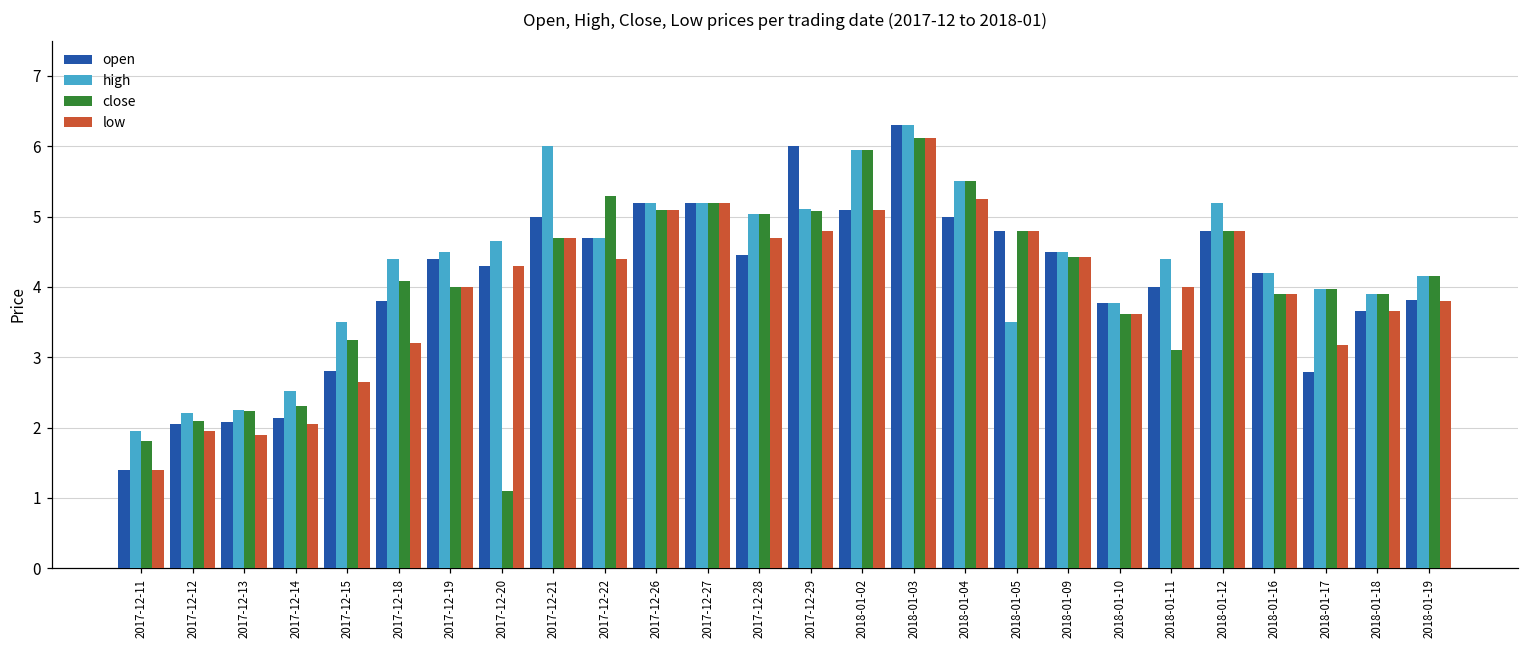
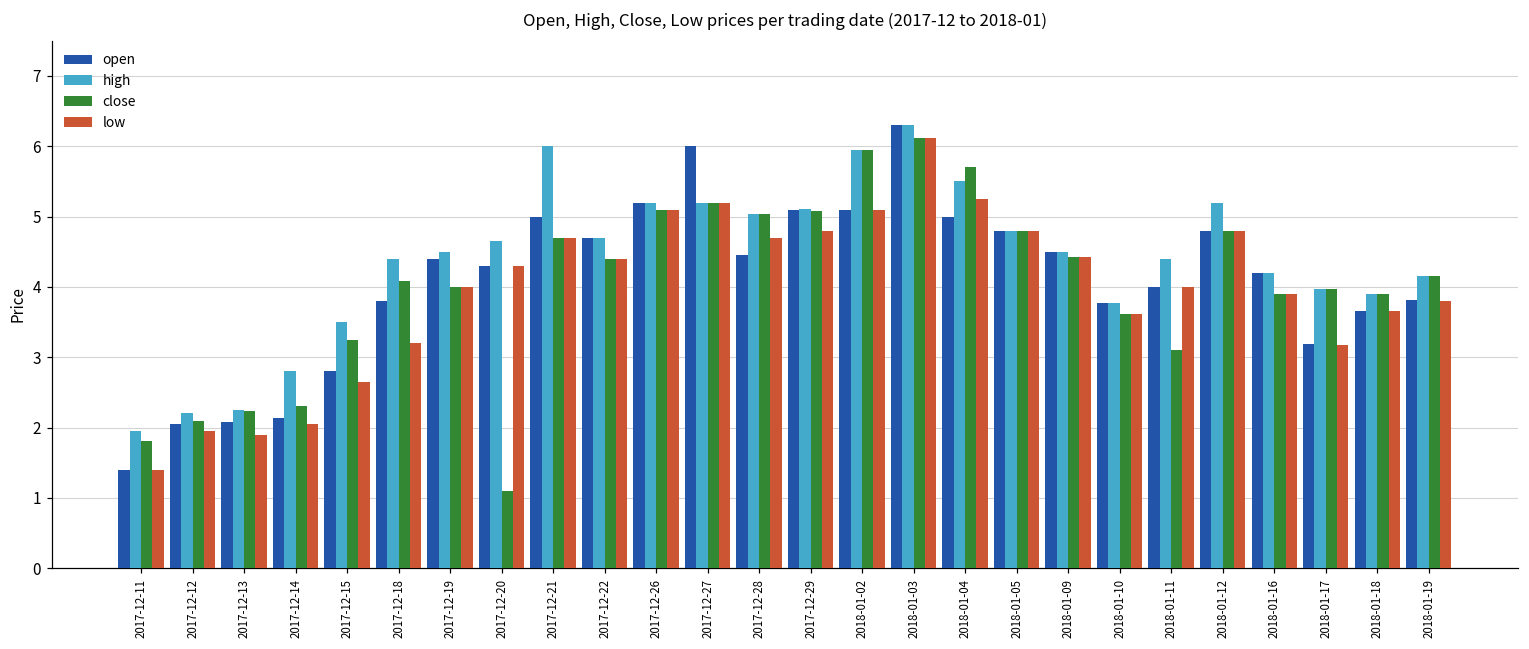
high, 2017-12-14: 2.5 -> 2.8
close, 2017-12-22: 5.3 -> 4.4
open, 2017-12-27: 5.2 -> 6.0
open, 2017-12-29: 6.0 -> 5.1
close, 2018-01-04: 5.5 -> 5.7
high, 2018-01-05: 3.5 -> 4.8
open, 2018-01-17: 2.8 -> 3.2
